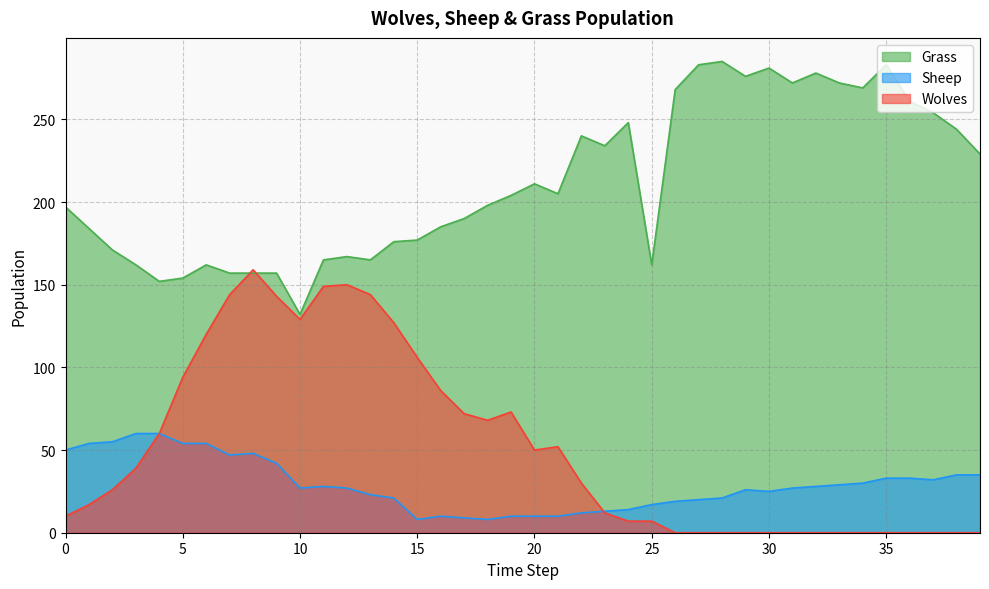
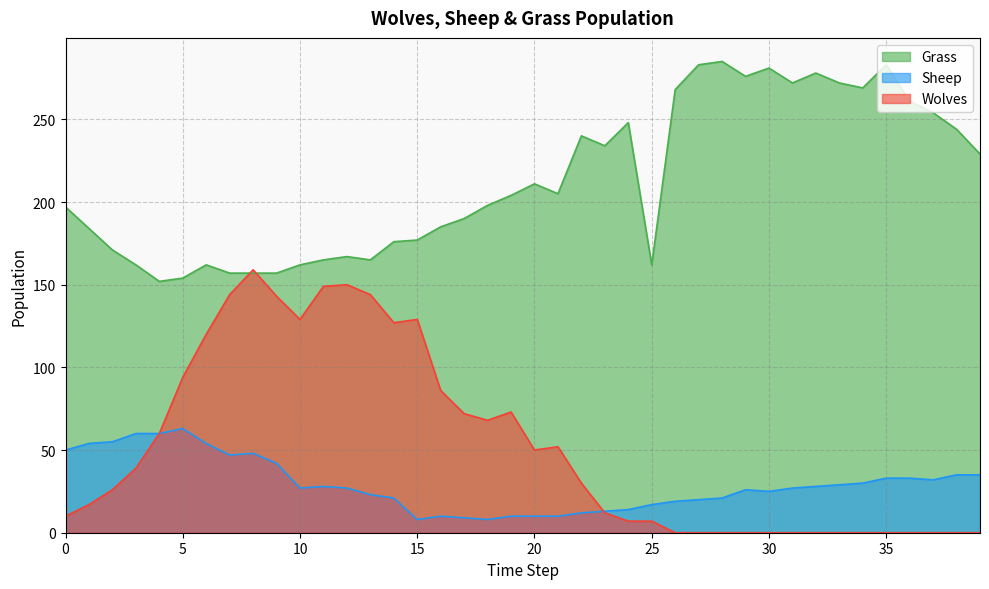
Sheep, 5: 54 -> 63
Grass, 10: 132 -> 162
Wolves, 15: 106 -> 129
